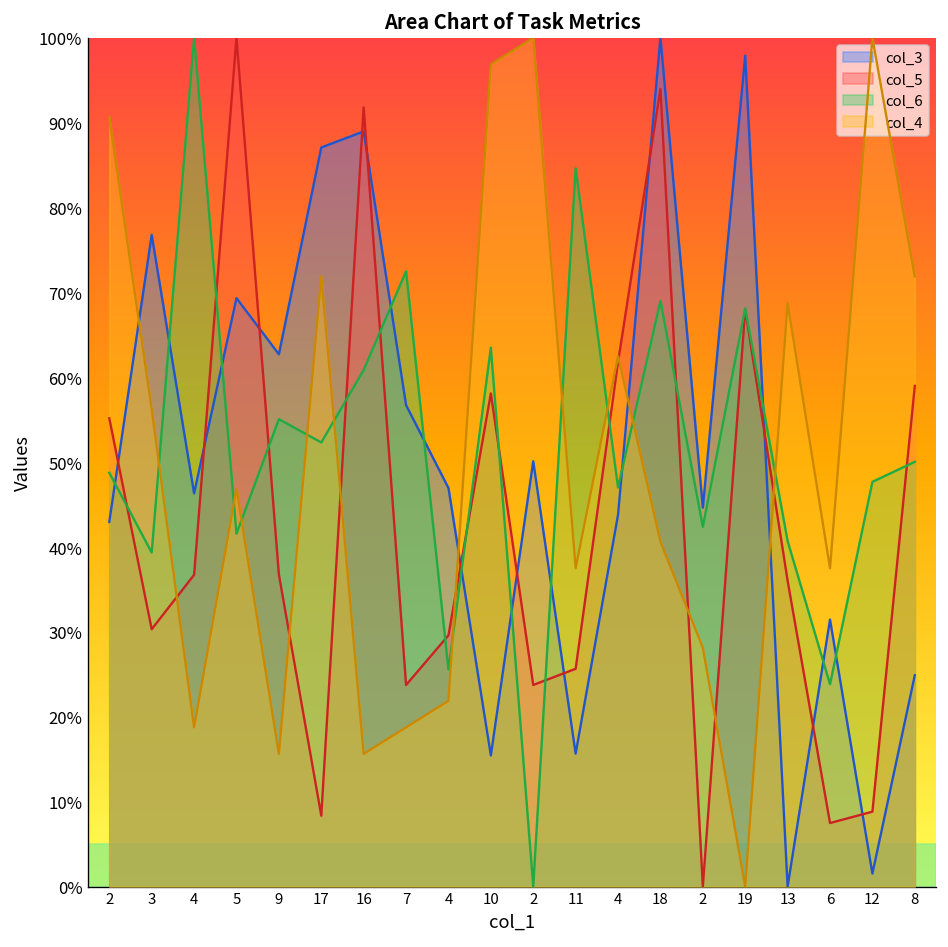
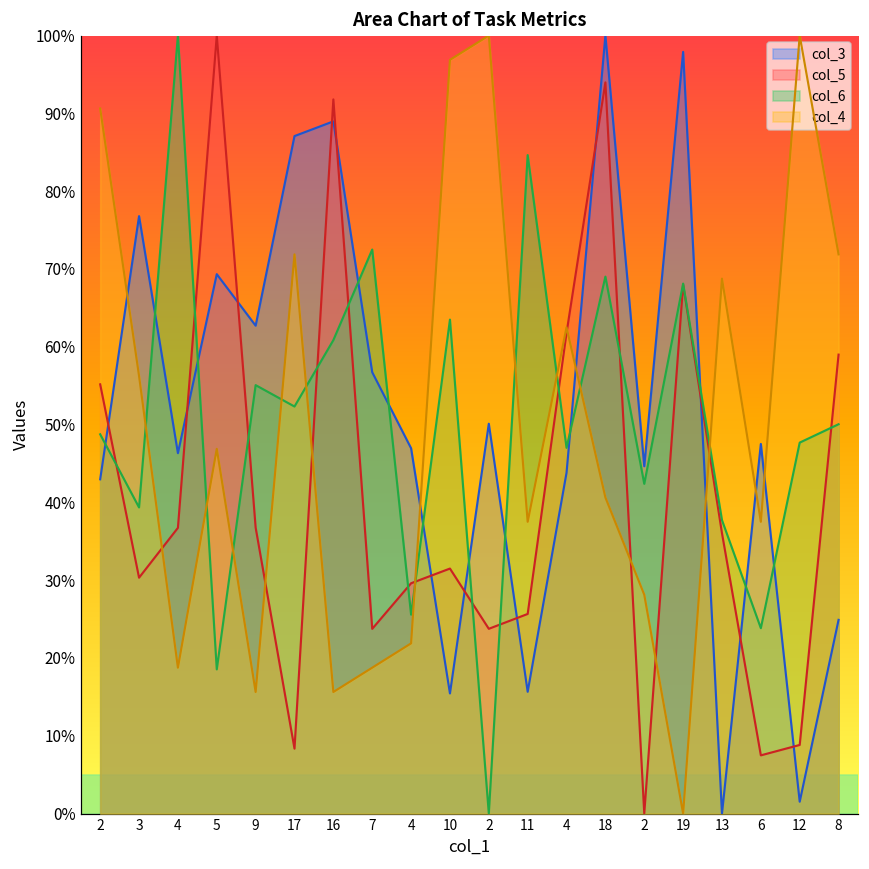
col_6, 5: 42% -> 19%
col_5, 10: 58% -> 31%
col_6, 13: 41% -> 38%
col_3, 6: 31% -> 48%
